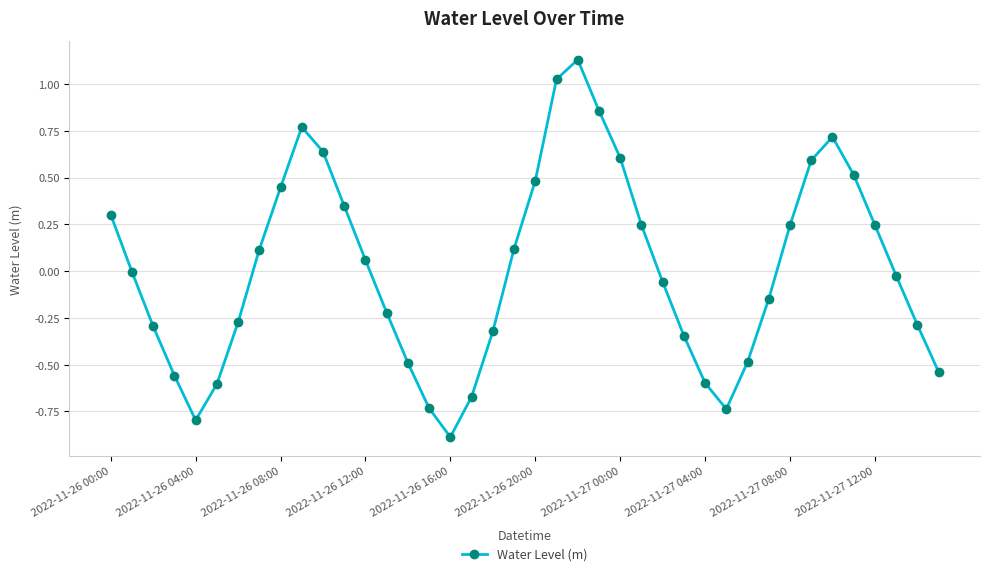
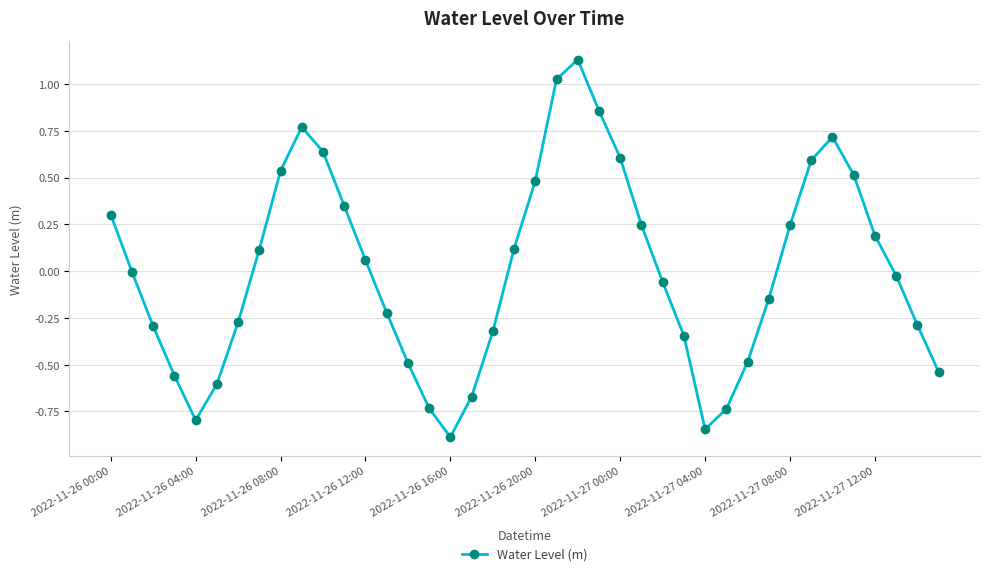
2022-11-26 08:00: 0.45 -> 0.54
2022-11-27 04:00: -0.60 -> -0.84
2022-11-27 12:00: 0.25 -> 0.19
